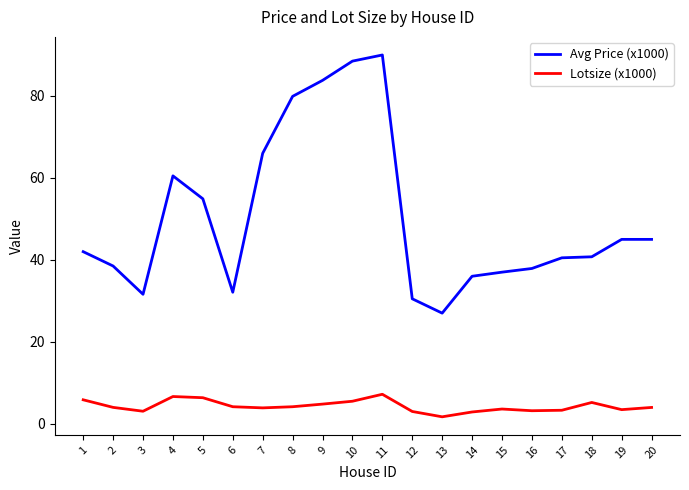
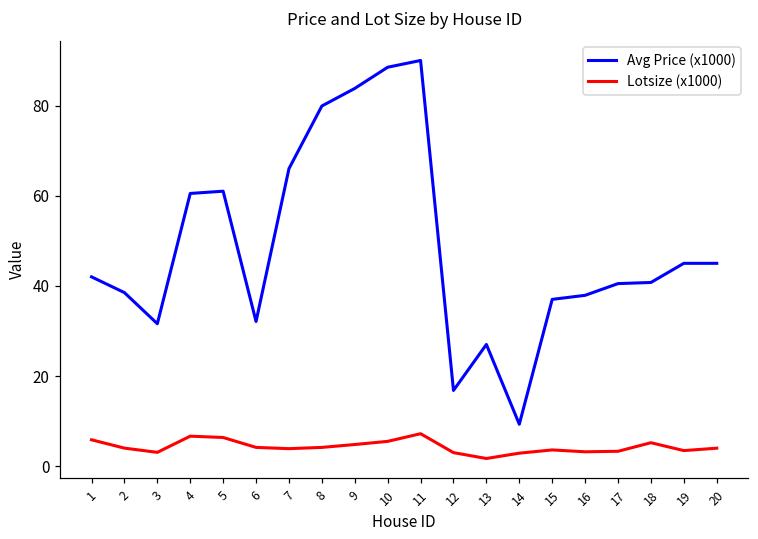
Avg Price (x1000), 5: 55 -> 61
Avg Price (x1000), 12: 31 -> 17
Avg Price (x1000), 14: 36 -> 9
